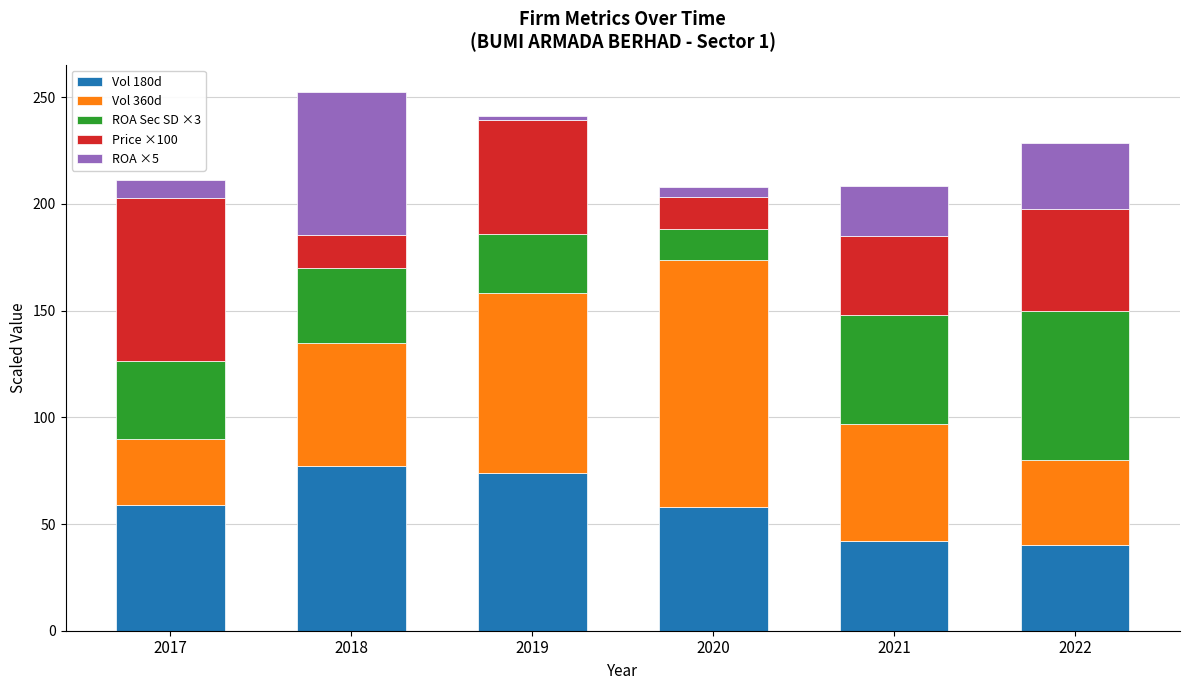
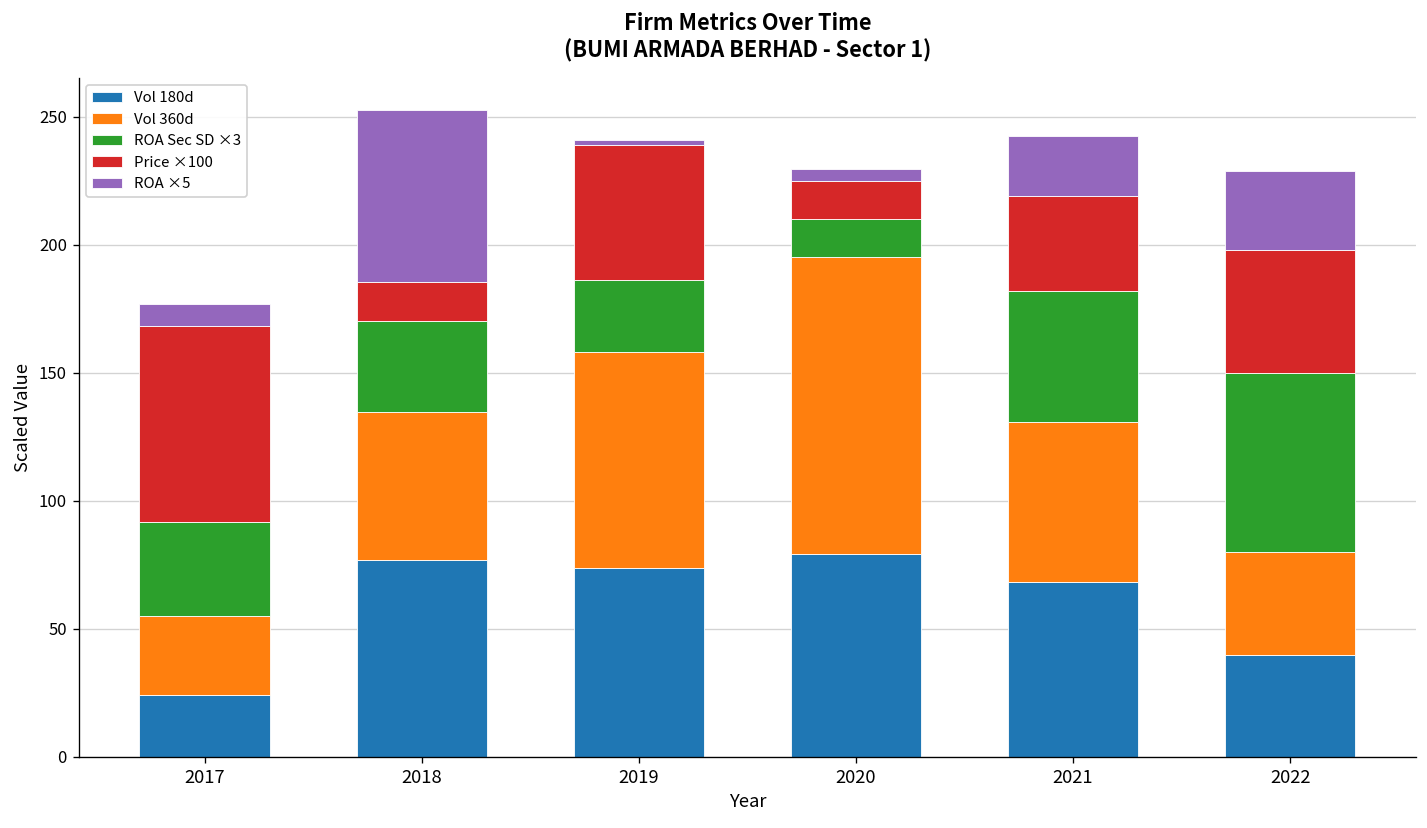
Vol 180d, 2017: 59 -> 24
Vol 180d, 2020: 58 -> 79
Vol 180d, 2021: 42 -> 68
Vol 360d, 2021: 55 -> 62
